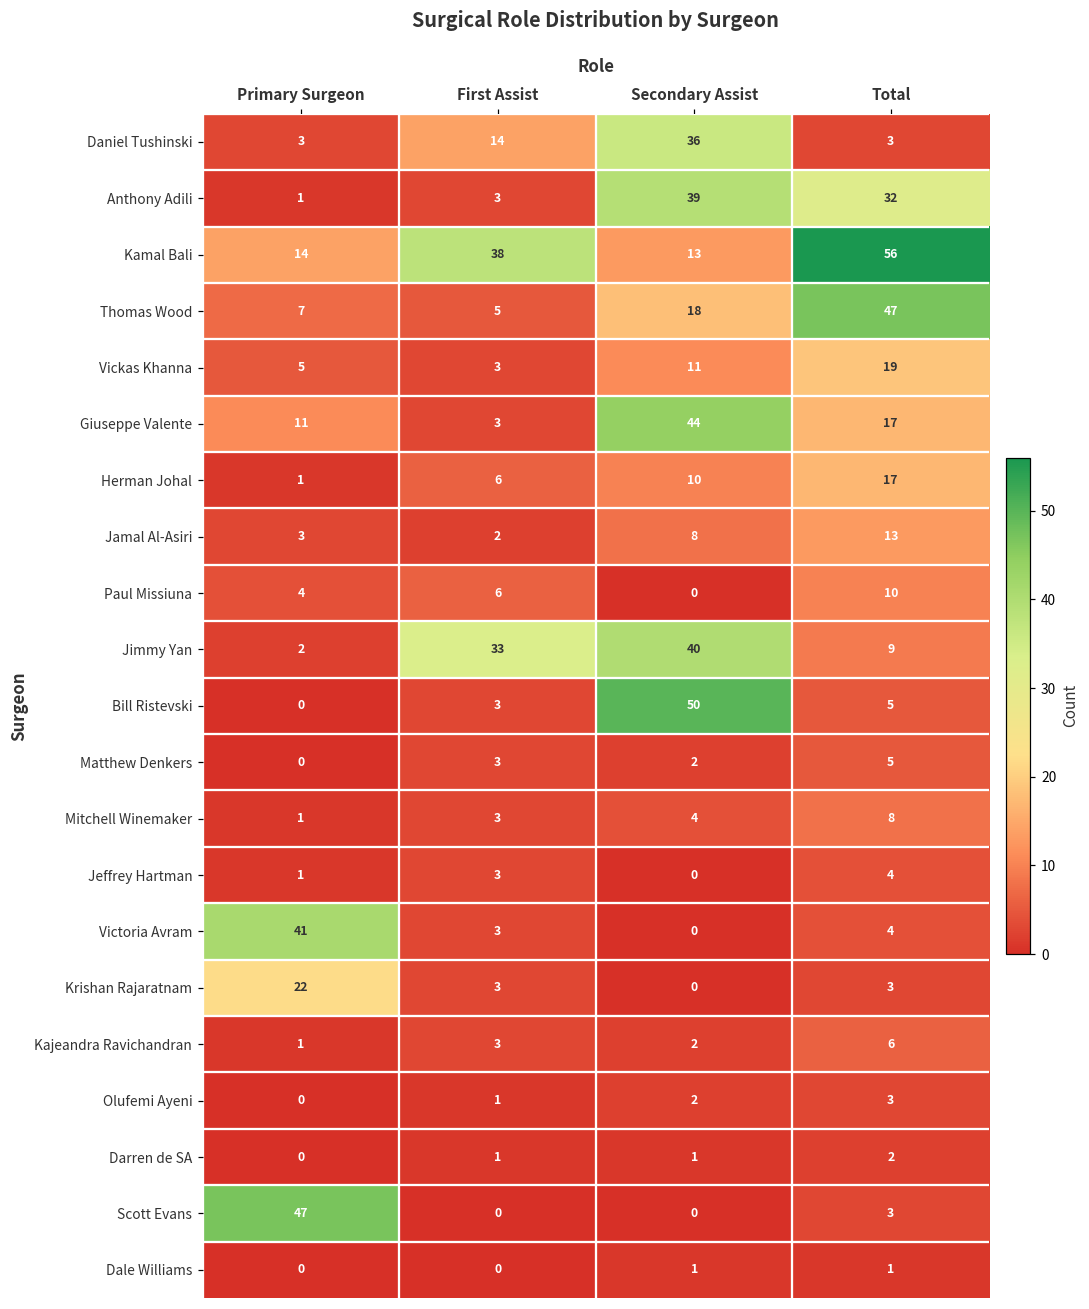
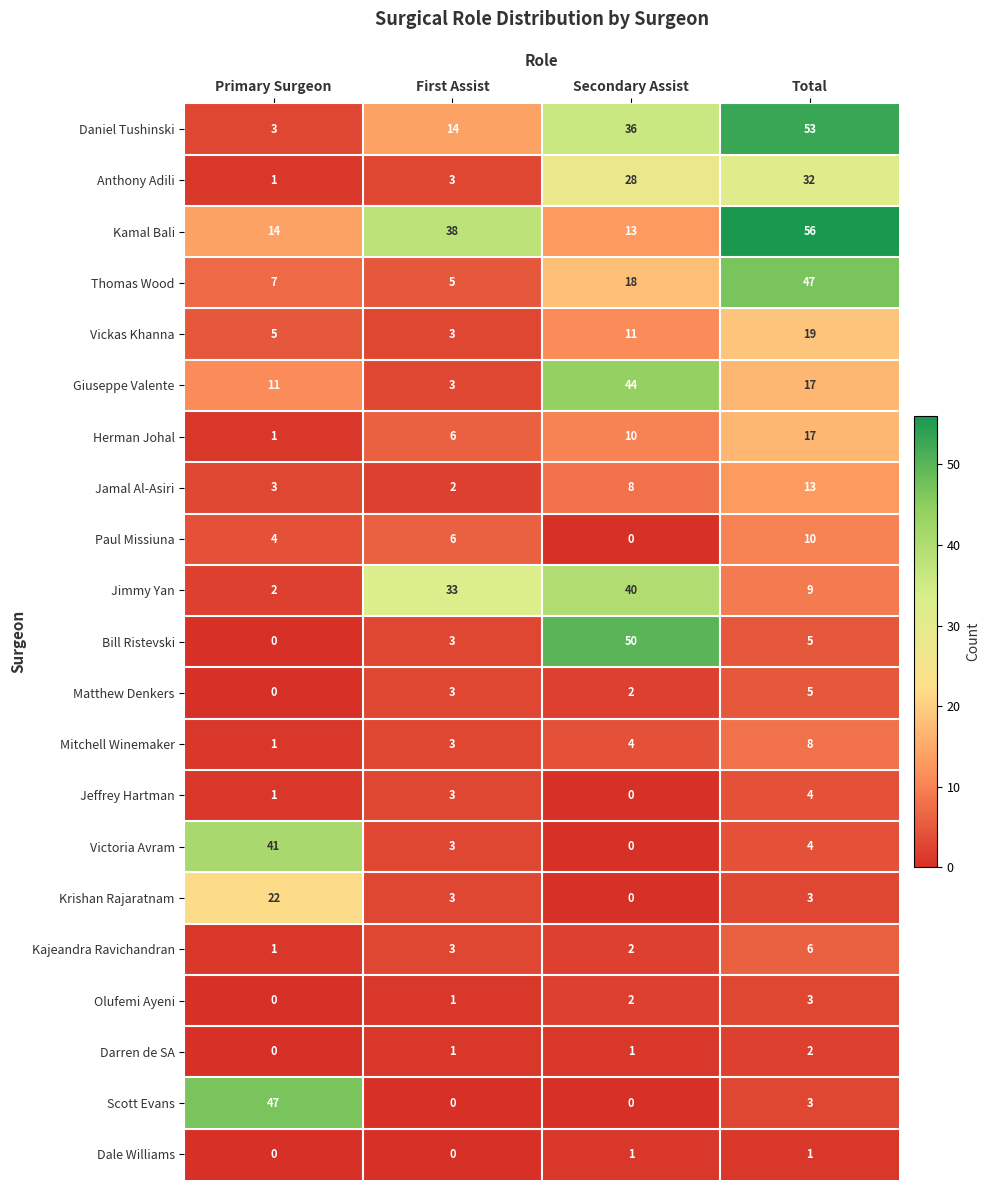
Daniel Tushinski, Total: 3 -> 53
Anthony Adili, Secondary Assist: 39 -> 28
